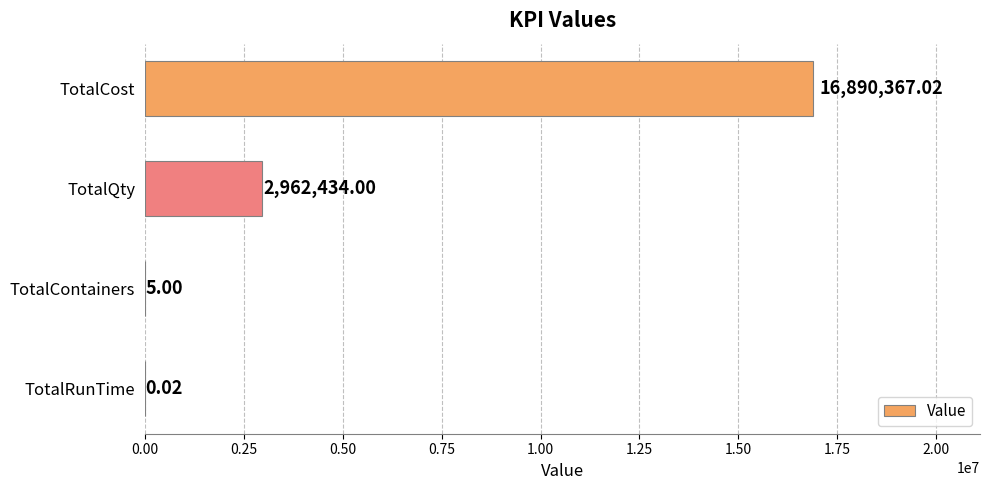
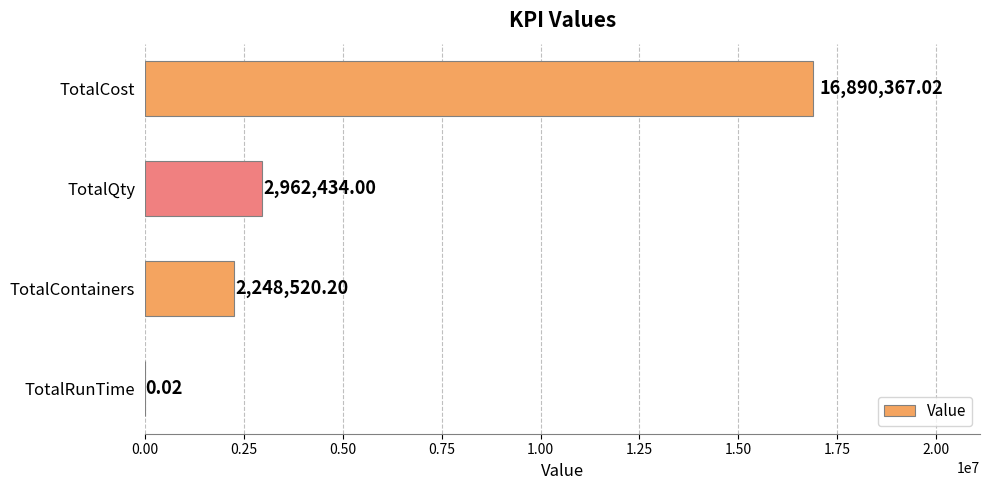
TotalContainers: 5.00 -> 2,248,520.20
